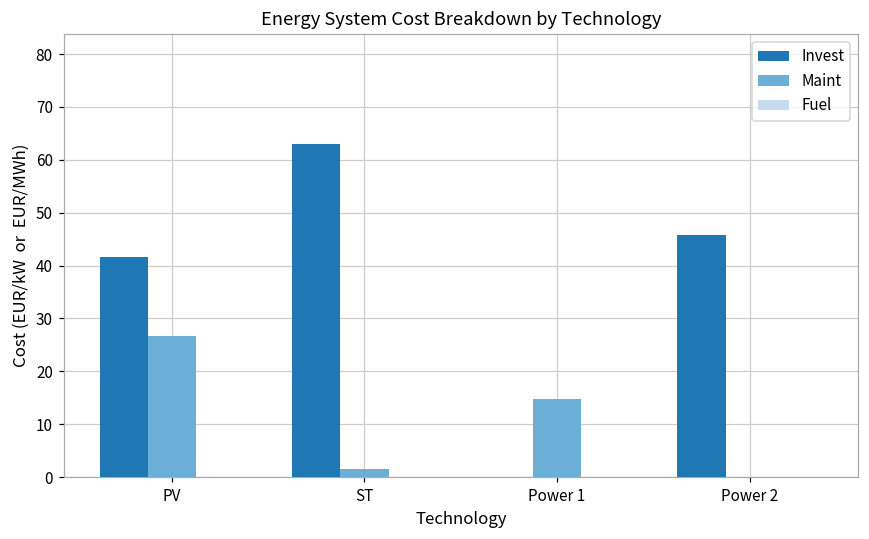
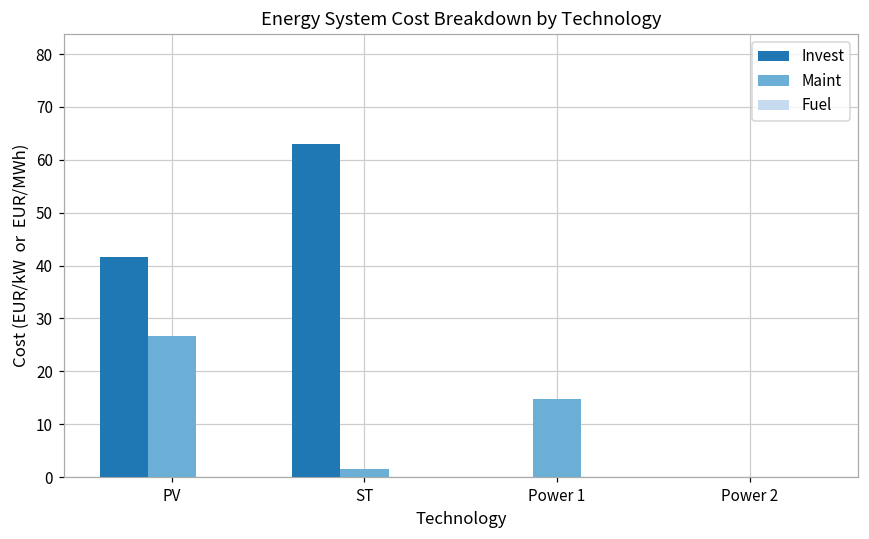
Invest, Power 2: 46 -> 0
